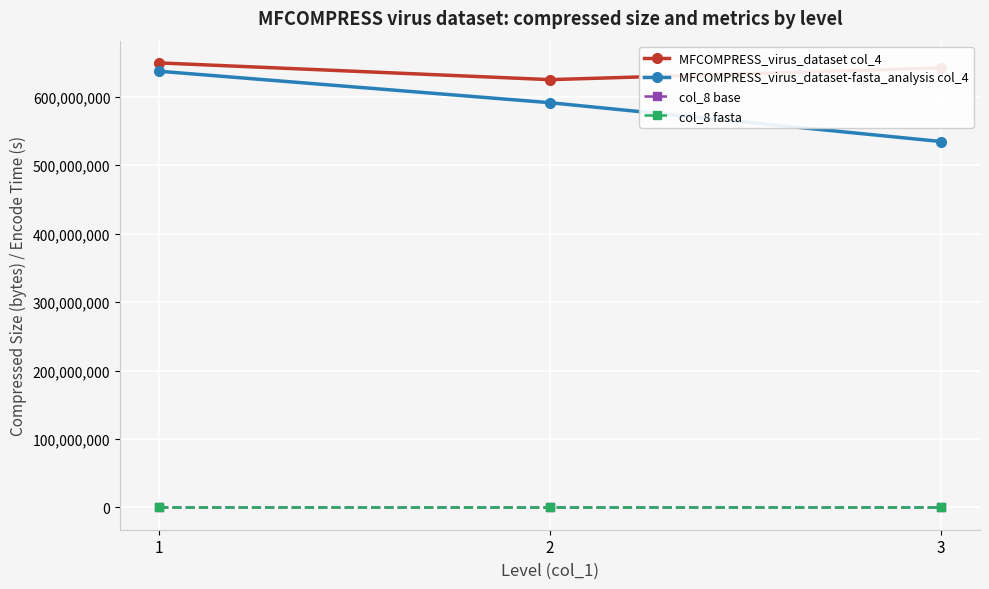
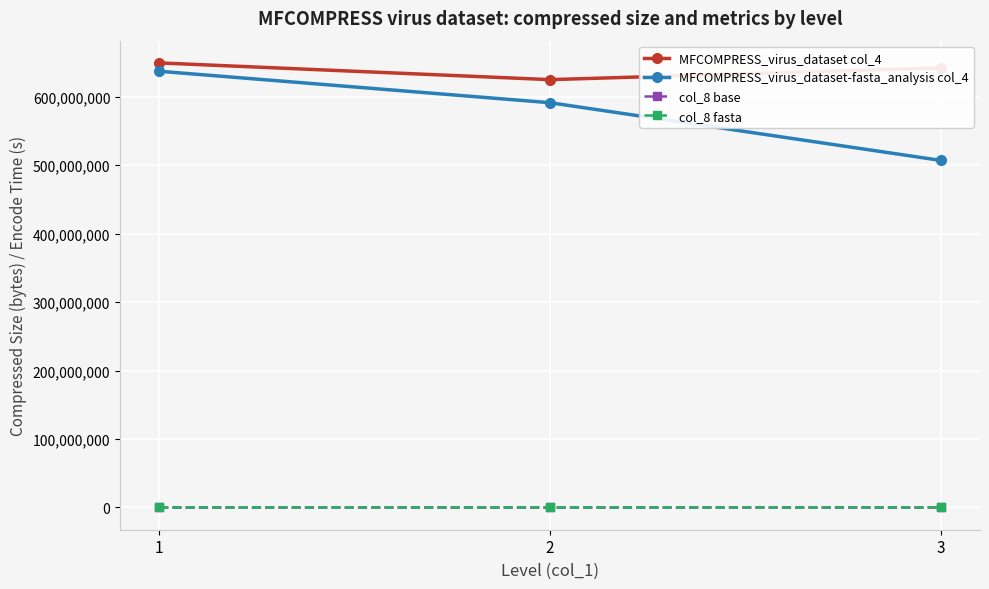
MFCOMPRESS_virus_dataset-fasta_analysis col_4, 3: 530,000,000 -> 510,000,000
